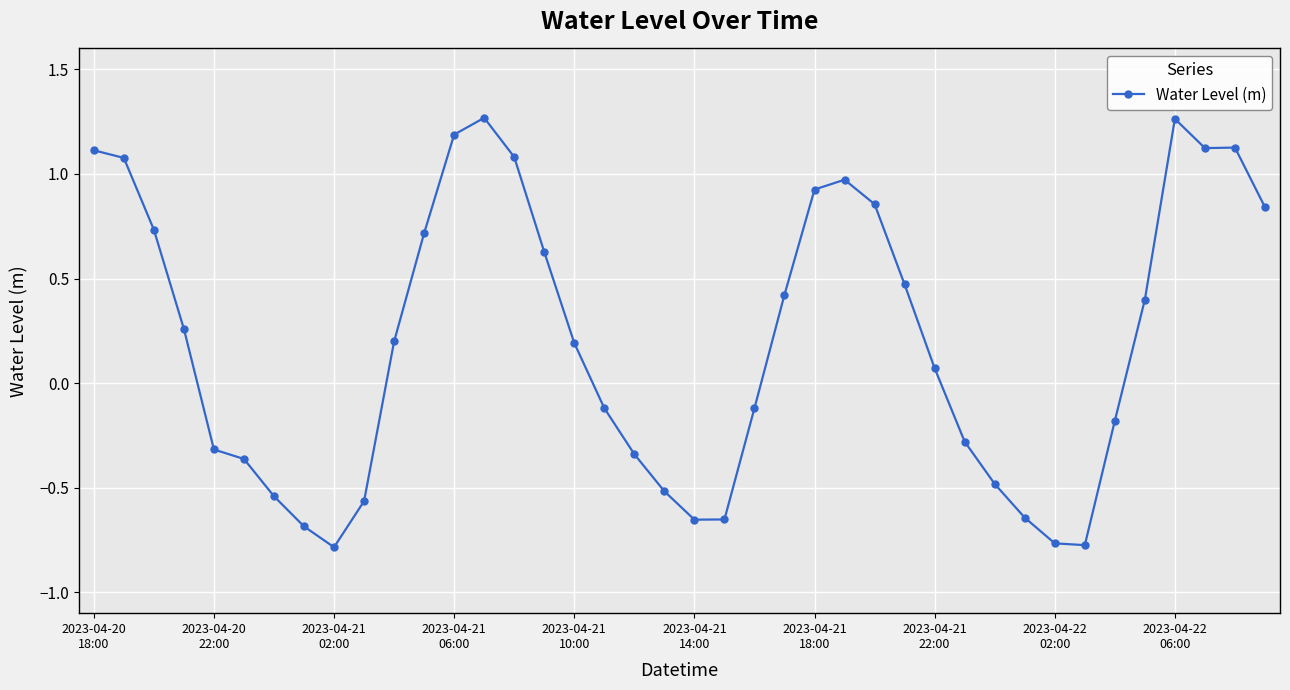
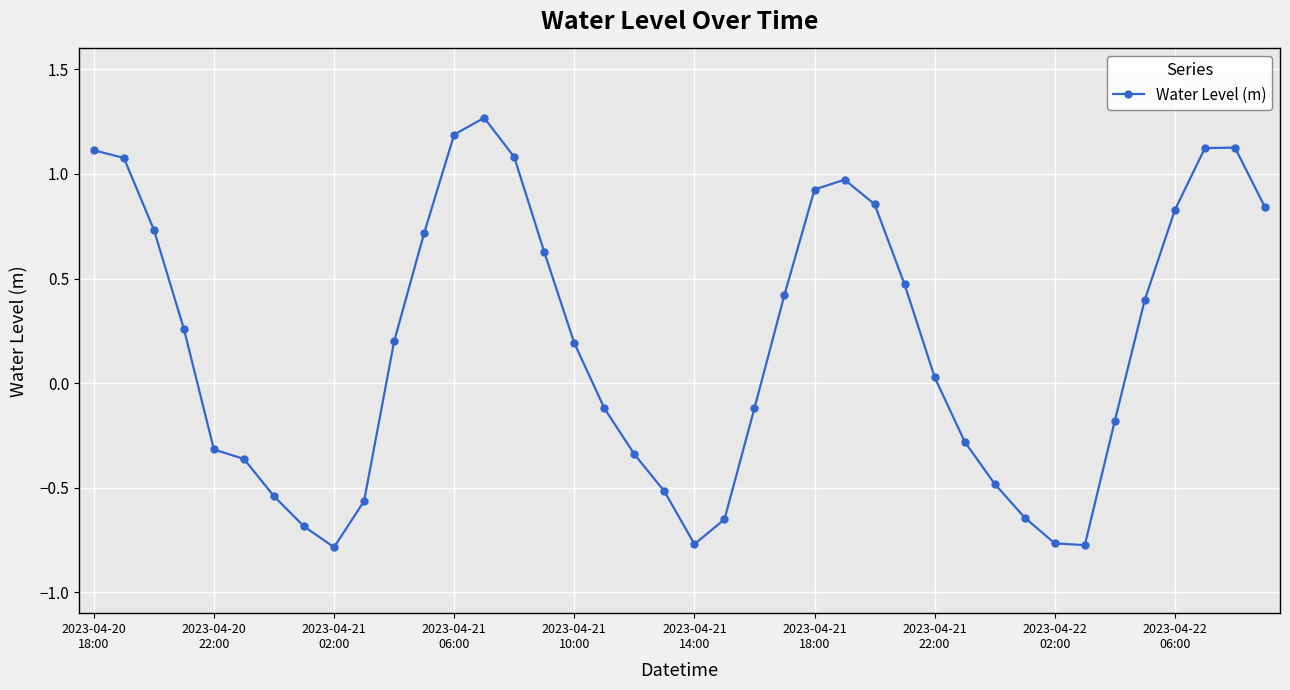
2023-04-21 14:00: -0.65 -> -0.77
2023-04-21 22:00: 0.07 -> 0.03
2023-04-22 06:00: 1.26 -> 0.83
